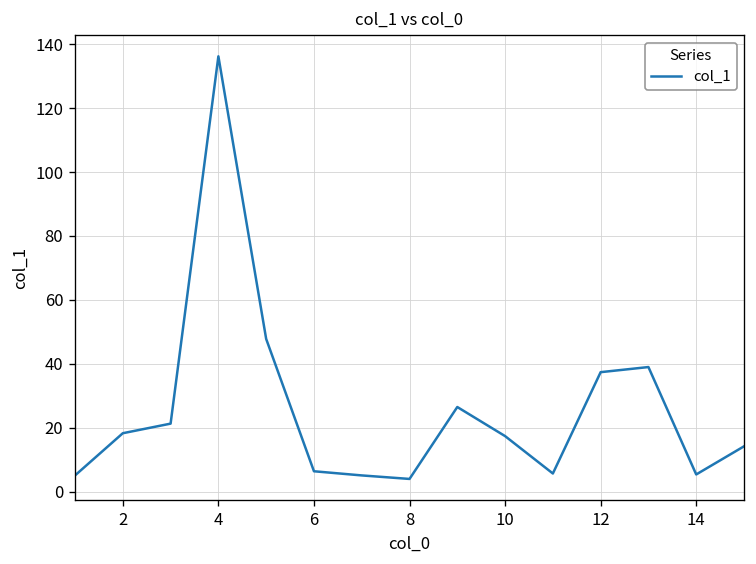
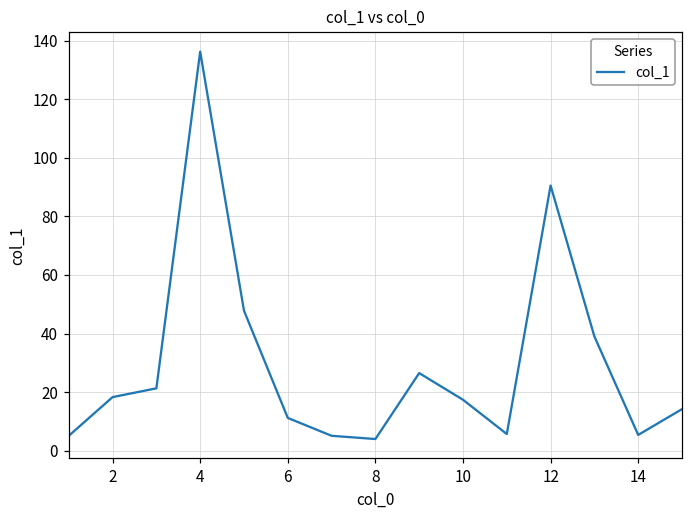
6: 6 -> 11
12: 37 -> 91
